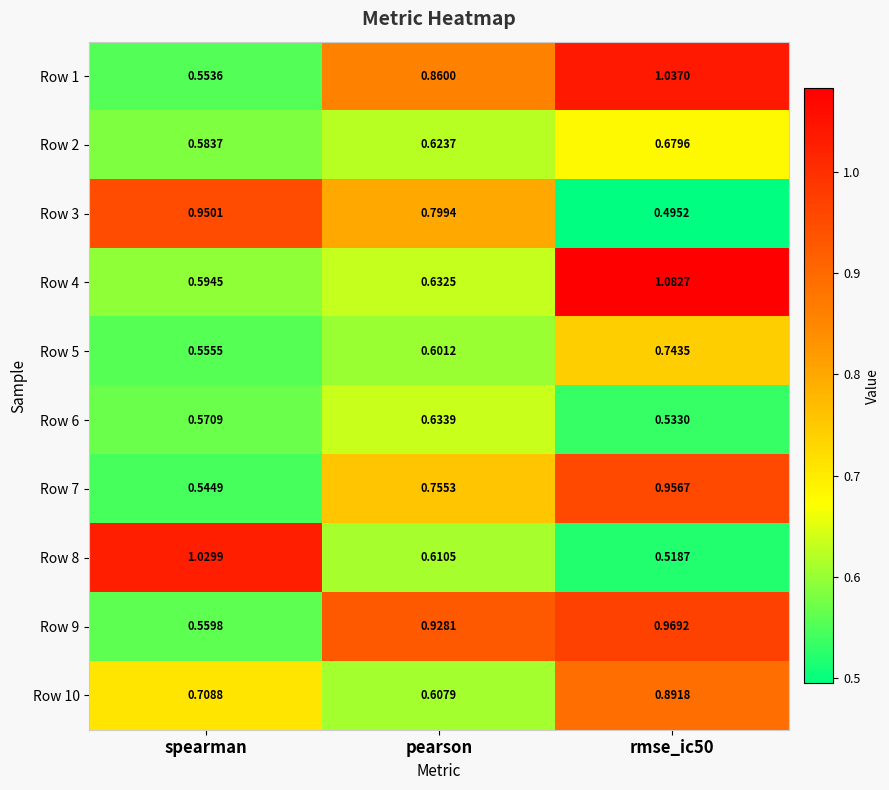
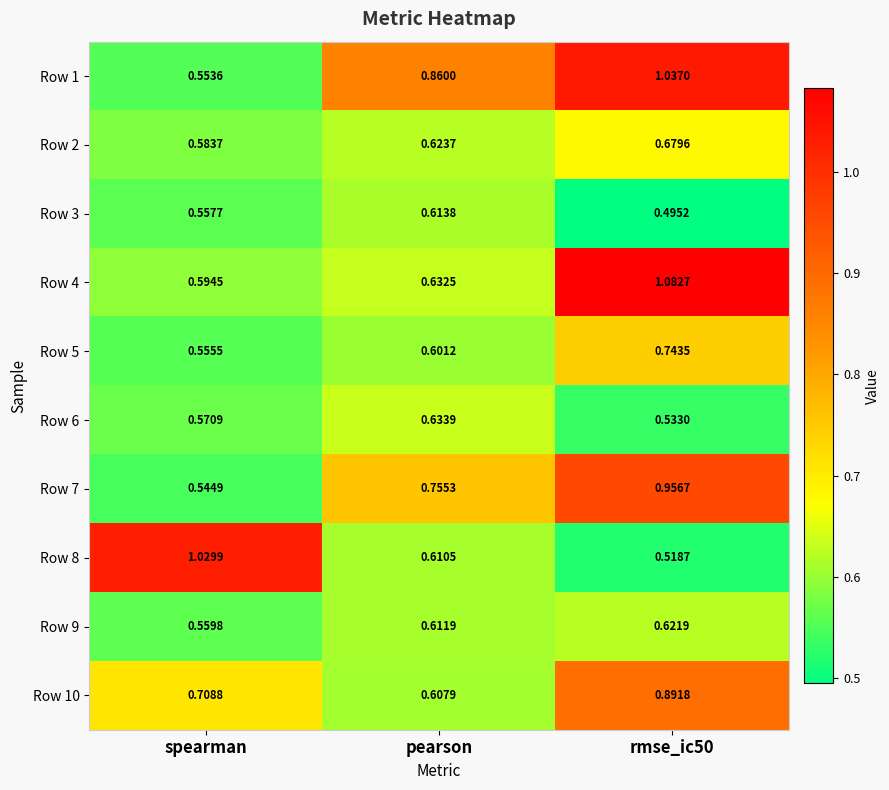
Row 3, spearman: 0.9501 -> 0.5577
Row 3, pearson: 0.7994 -> 0.6138
Row 9, pearson: 0.9281 -> 0.6119
Row 9, rmse_ic50: 0.9692 -> 0.6219
